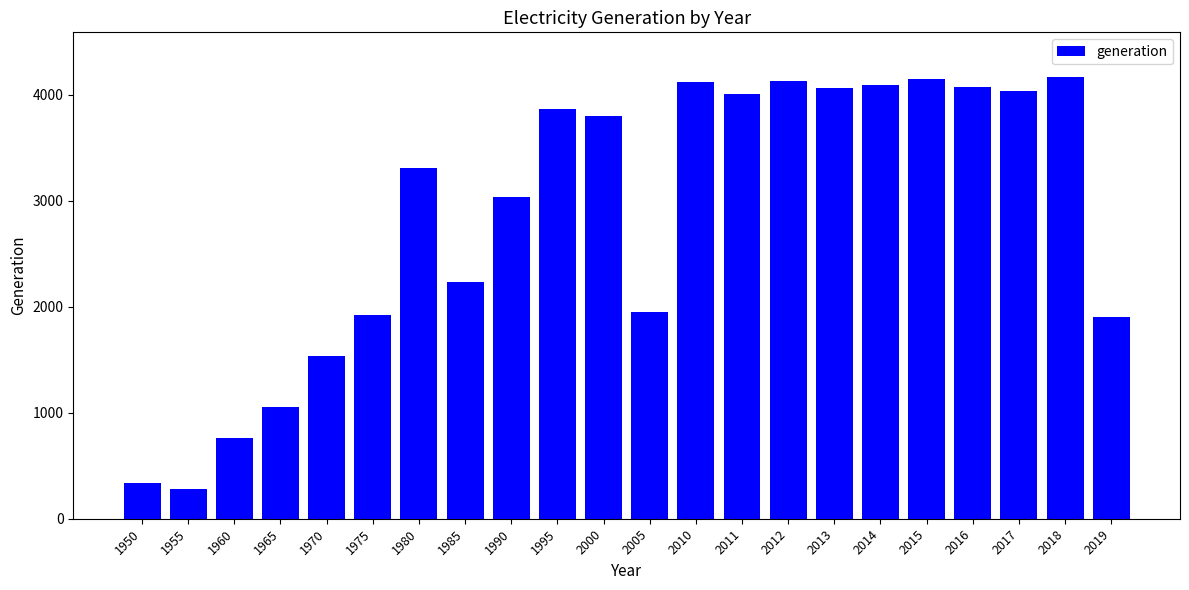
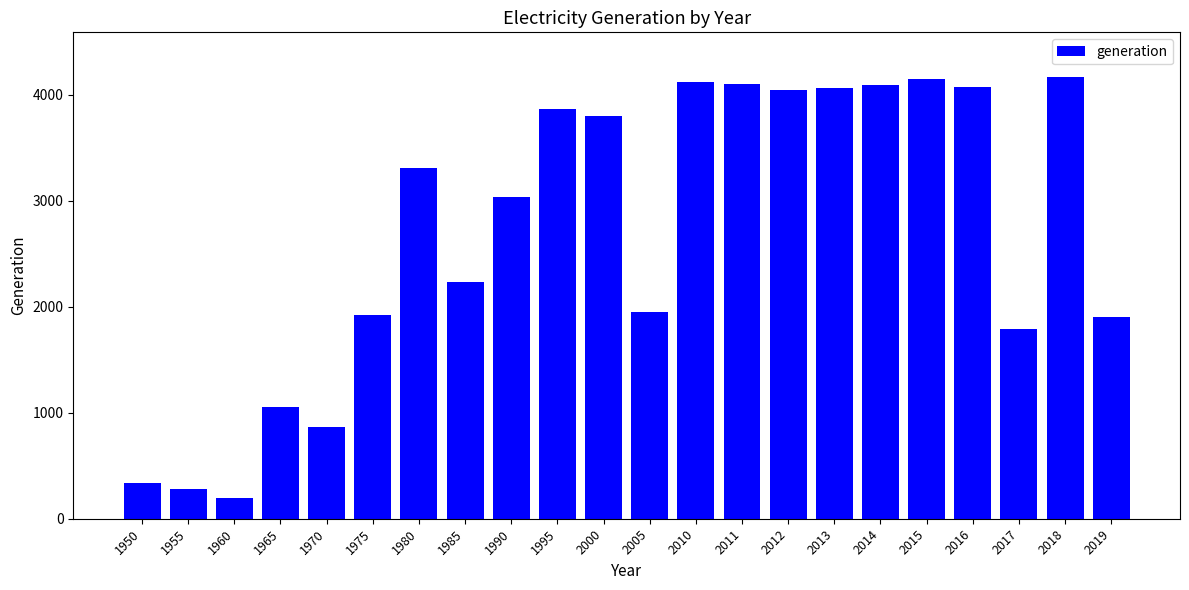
1960: 760 -> 200
1970: 1540 -> 870
2011: 4010 -> 4100
2012: 4130 -> 4050
2017: 4030 -> 1800
